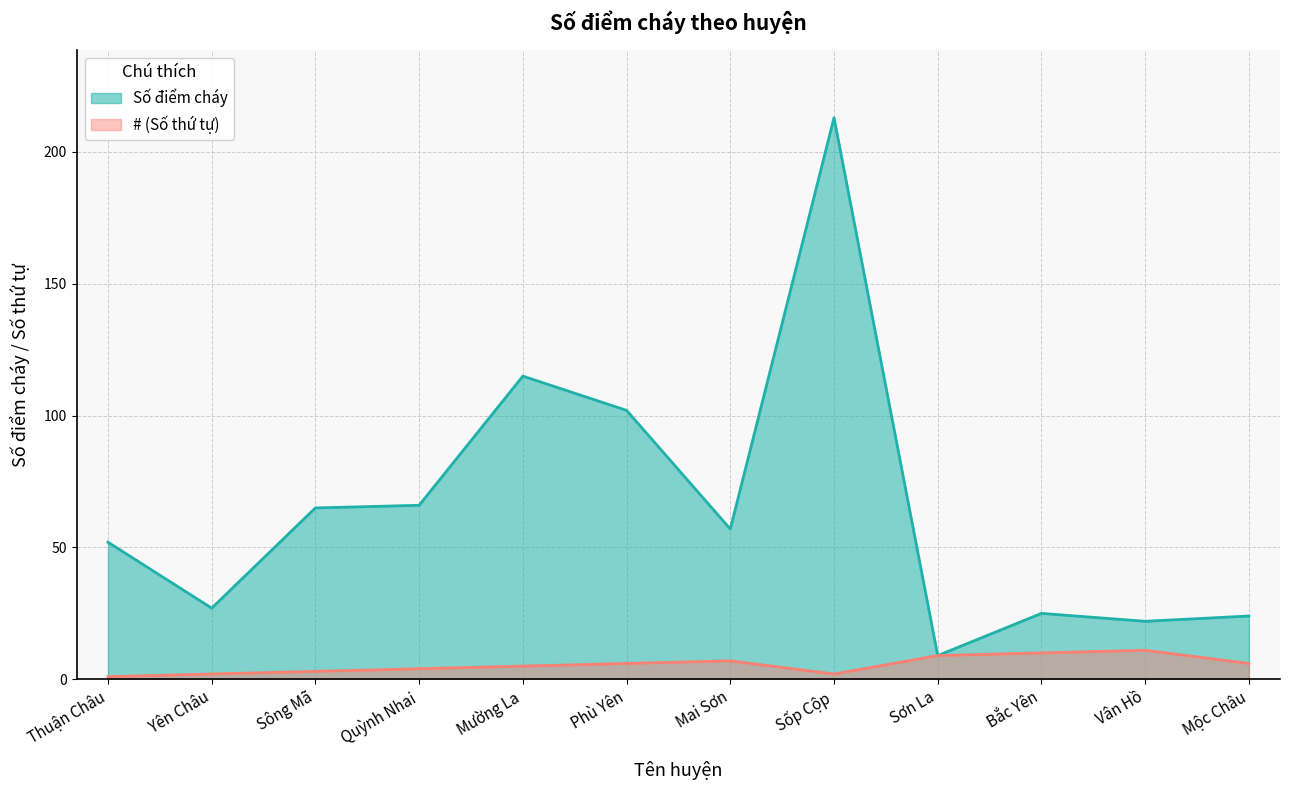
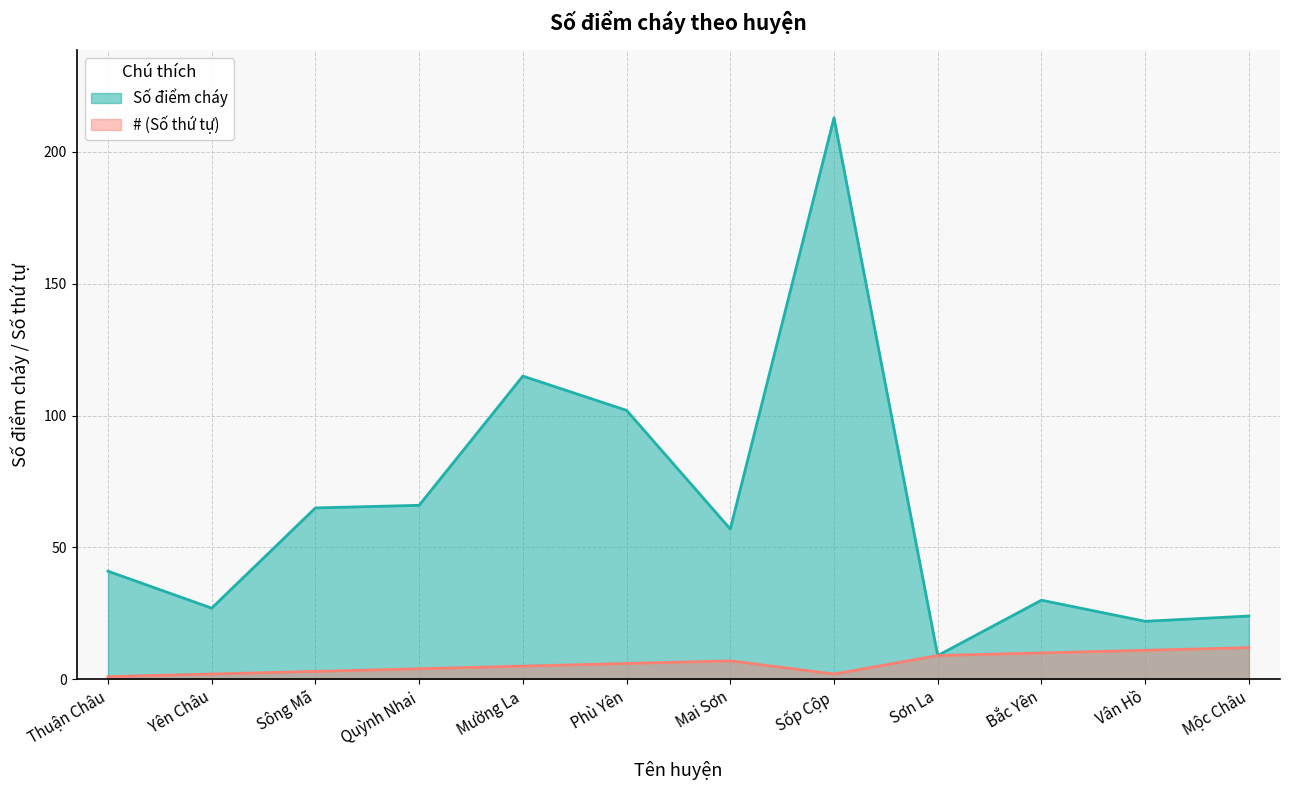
Số điểm cháy, Thuận Châu: 52 -> 41
Số điểm cháy, Bắc Yên: 25 -> 30
# (Số thứ tự), Mộc Châu: 6 -> 12
